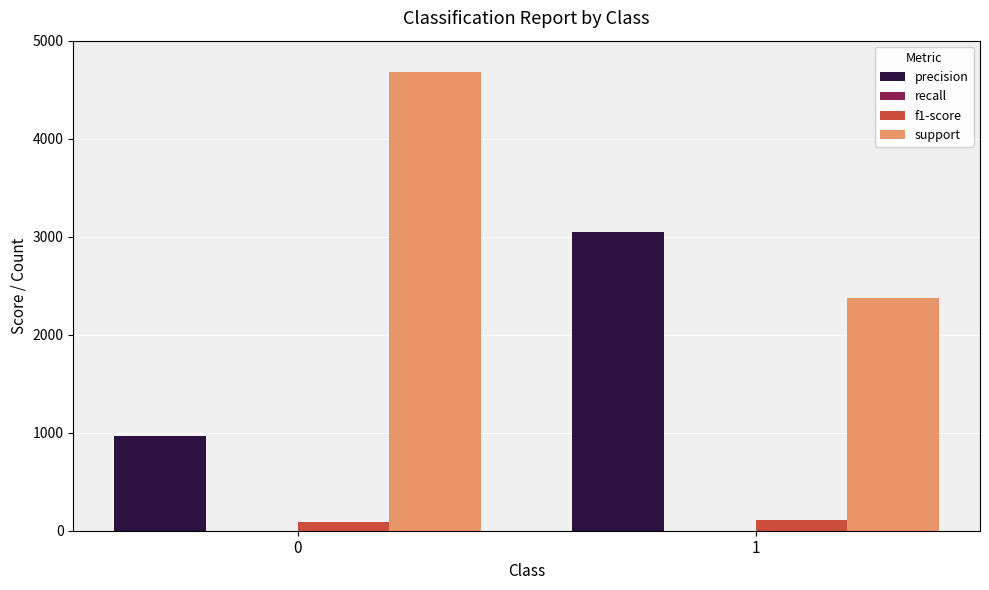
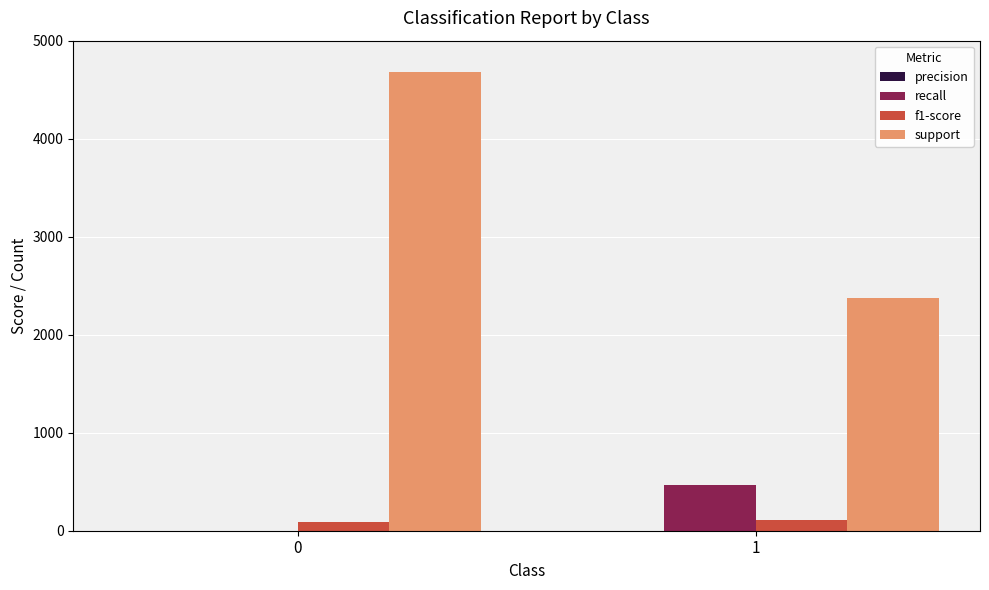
precision, 0: 1000 -> 0
precision, 1: 3000 -> 0
recall, 1: 0 -> 500
